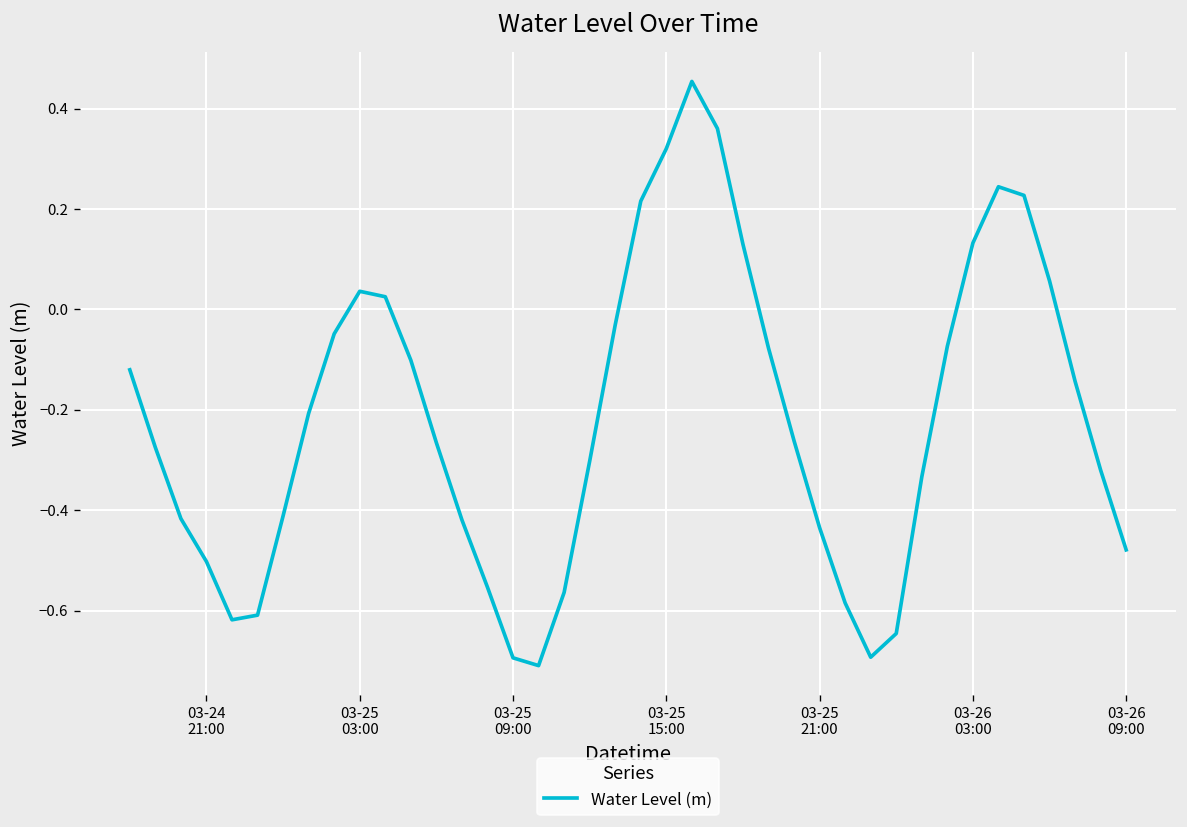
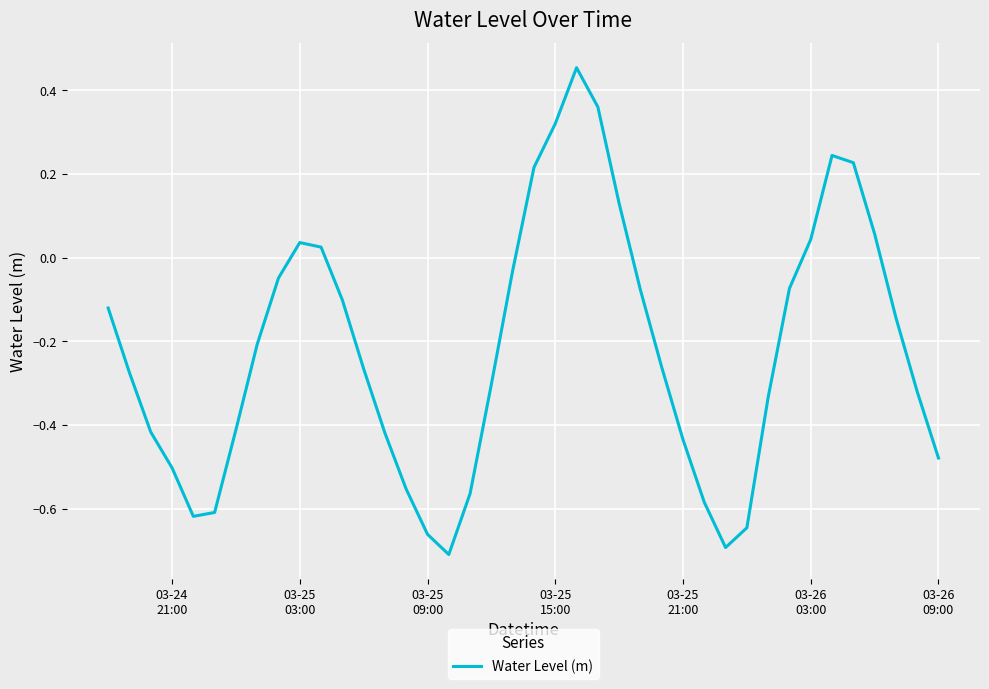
03-25 09:00: -0.69 -> -0.66
03-26 03:00: 0.13 -> 0.04
